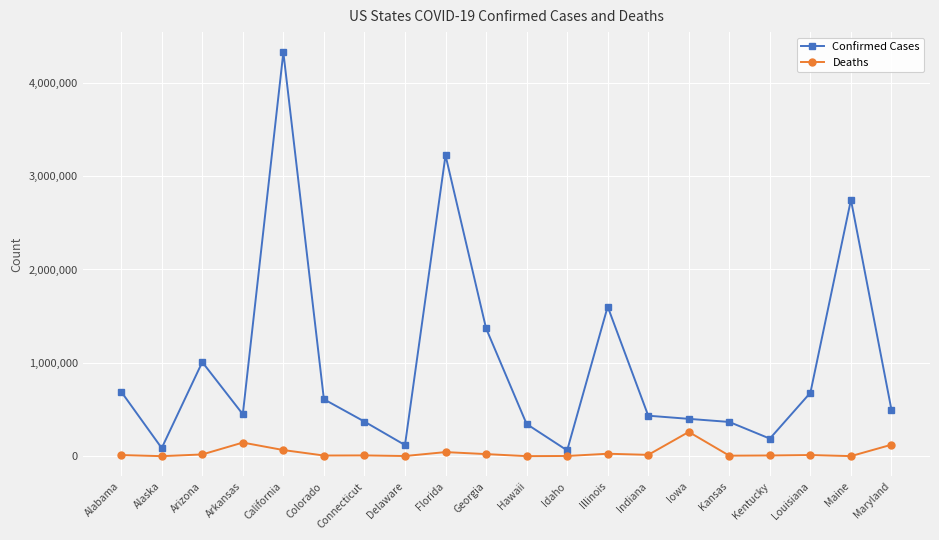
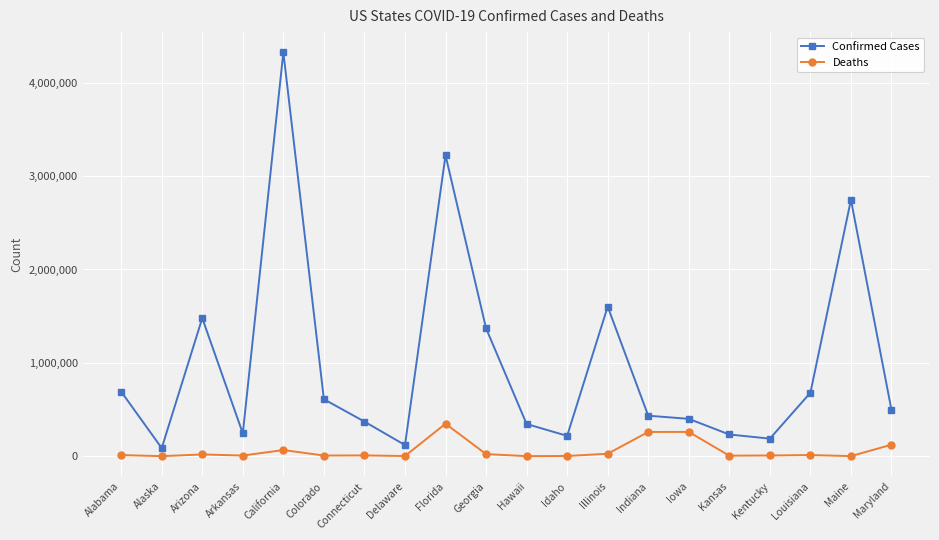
Confirmed Cases, Arizona: 1,000,000 -> 1,500,000
Confirmed Cases, Arkansas: 400,000 -> 200,000
Deaths, Arkansas: 100,000 -> 0
Deaths, Florida: 0 -> 300,000
Confirmed Cases, Idaho: 100,000 -> 200,000
Deaths, Indiana: 0 -> 300,000
Confirmed Cases, Kansas: 400,000 -> 200,000
